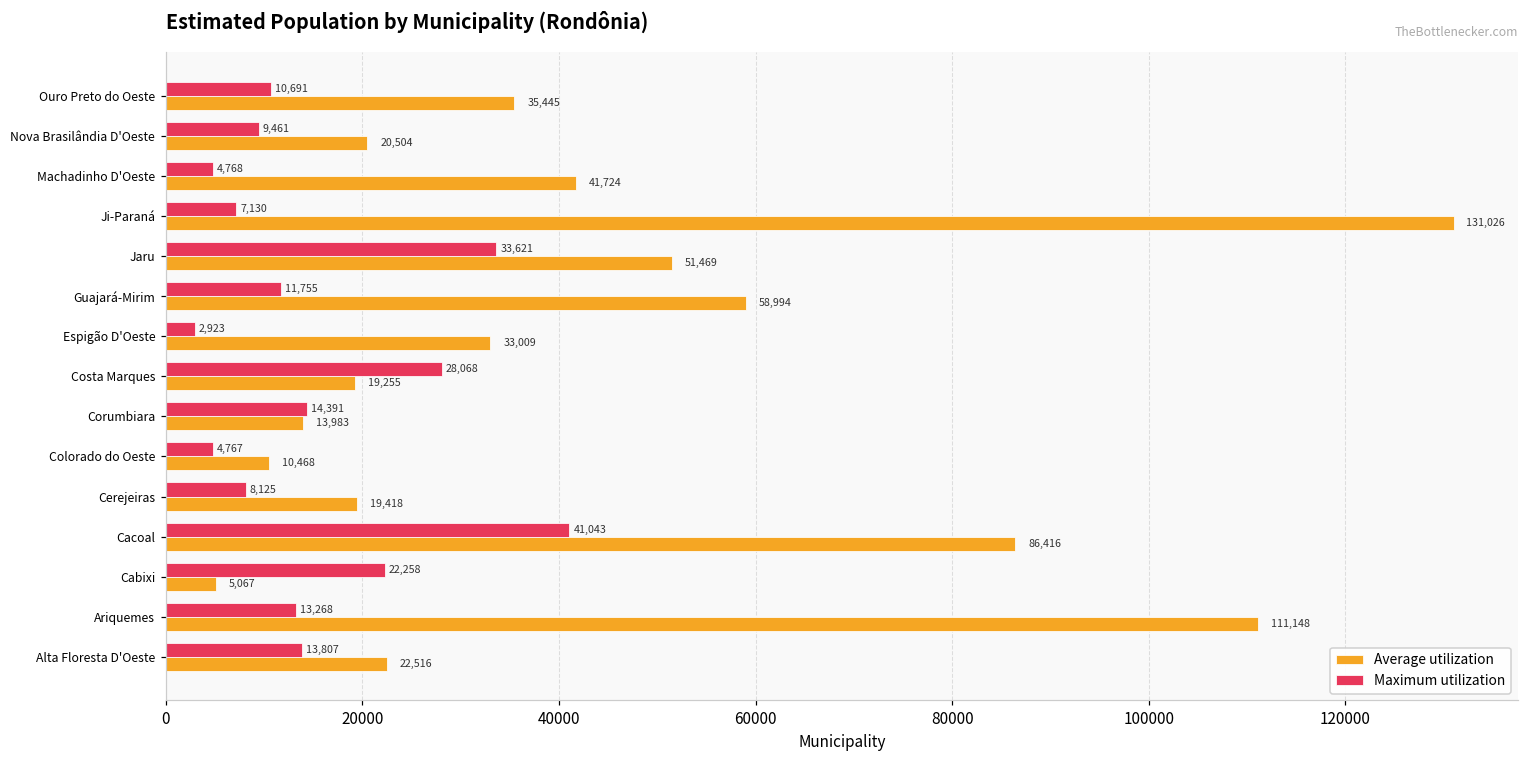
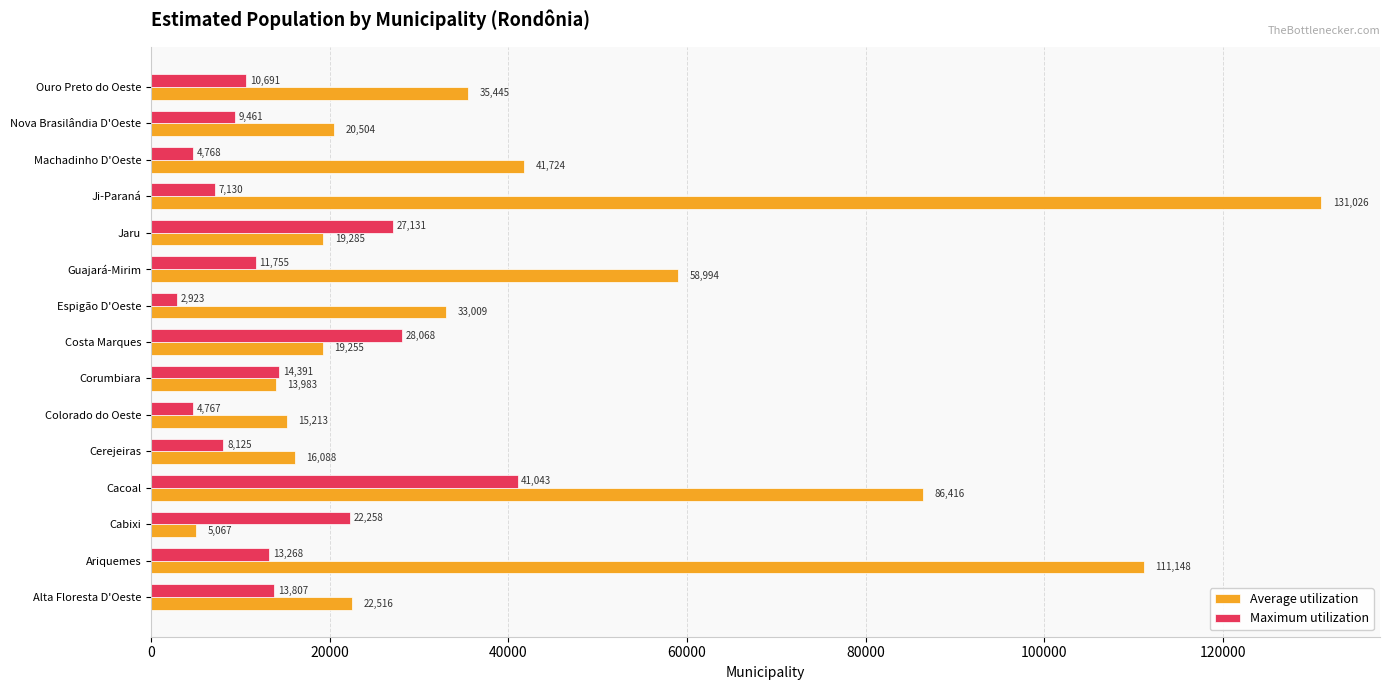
Maximum utilization, Jaru: 33,621 -> 27,131
Average utilization, Jaru: 51,469 -> 19,285
Average utilization, Colorado do Oeste: 10,468 -> 15,213
Average utilization, Cerejeiras: 19,418 -> 16,088
